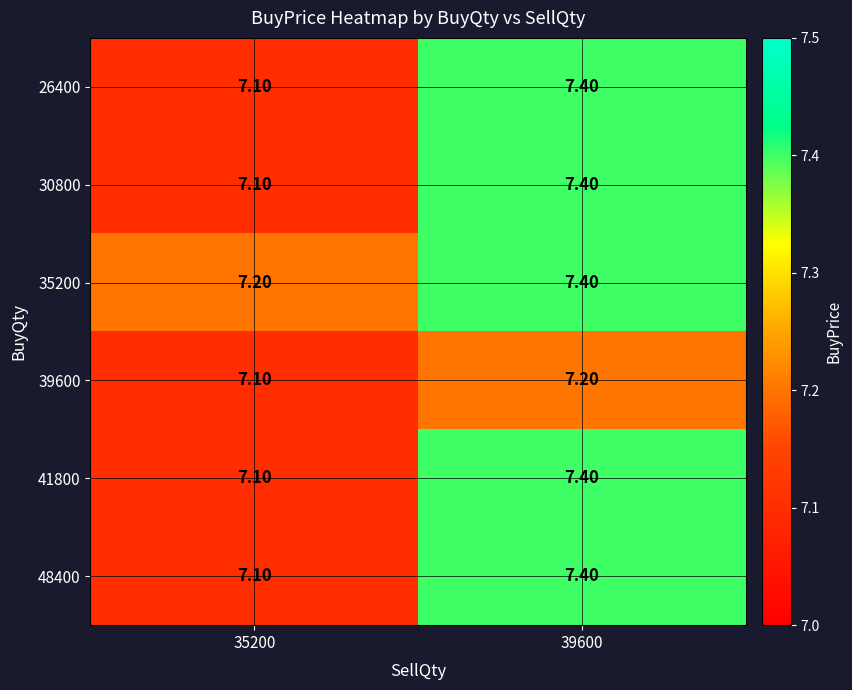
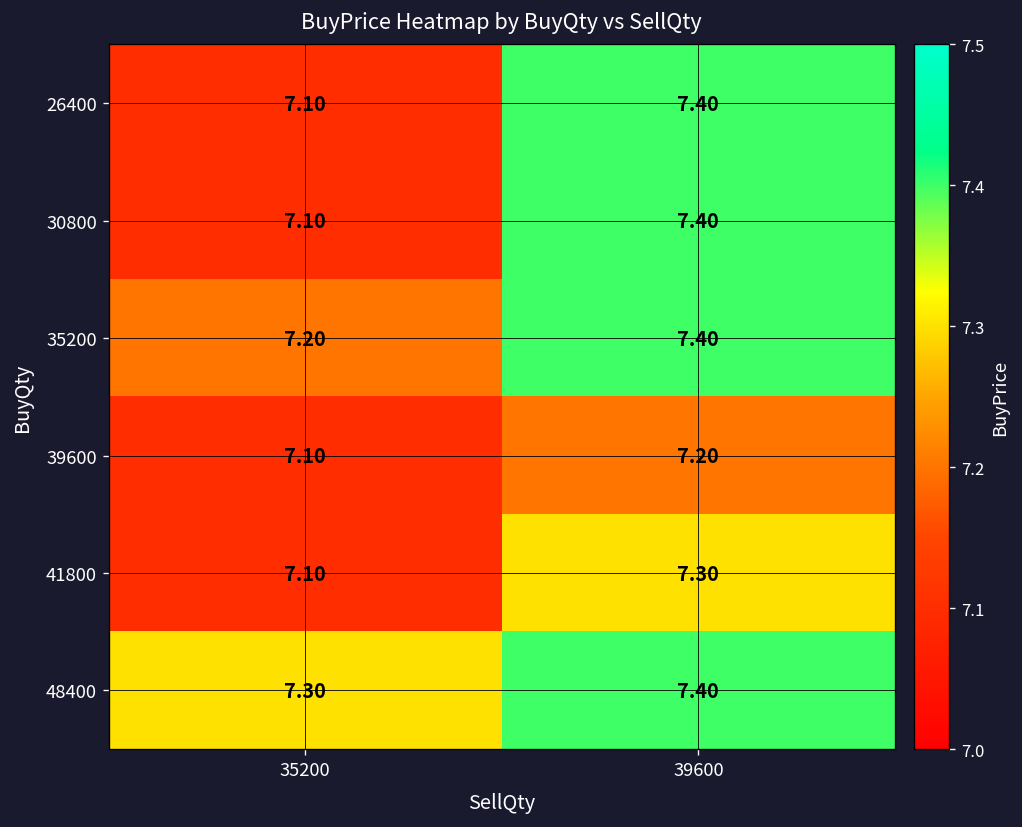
41800, 39600: 7.40 -> 7.30
48400, 35200: 7.10 -> 7.30
